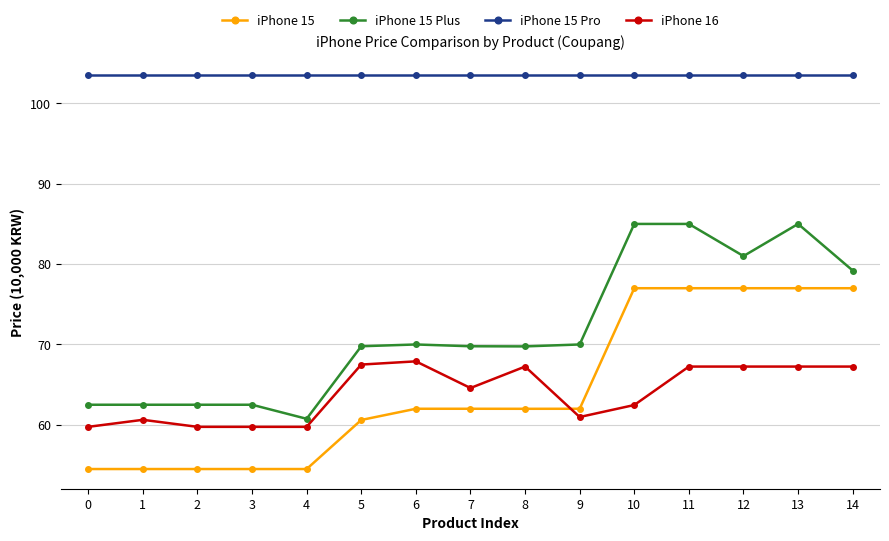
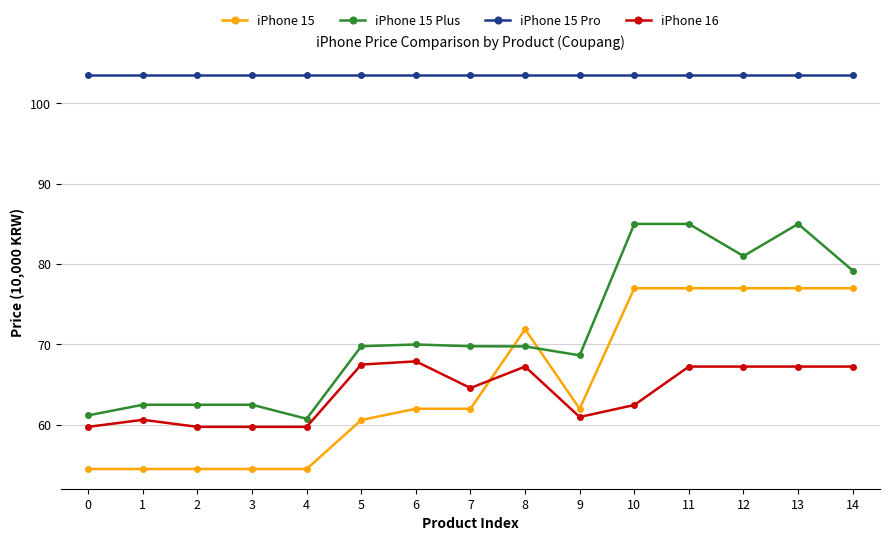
iPhone 15 Plus, 0: 63 -> 61
iPhone 15, 8: 62 -> 72
iPhone 15 Plus, 9: 70 -> 69
